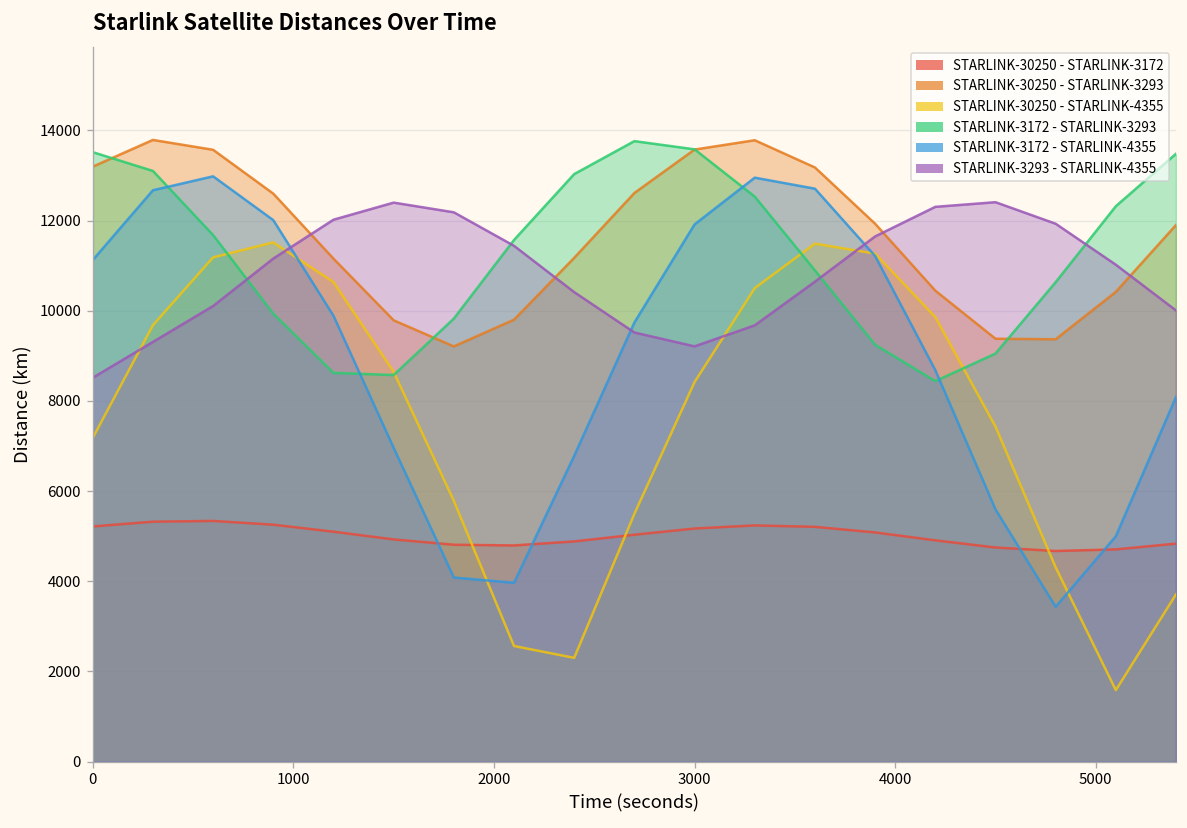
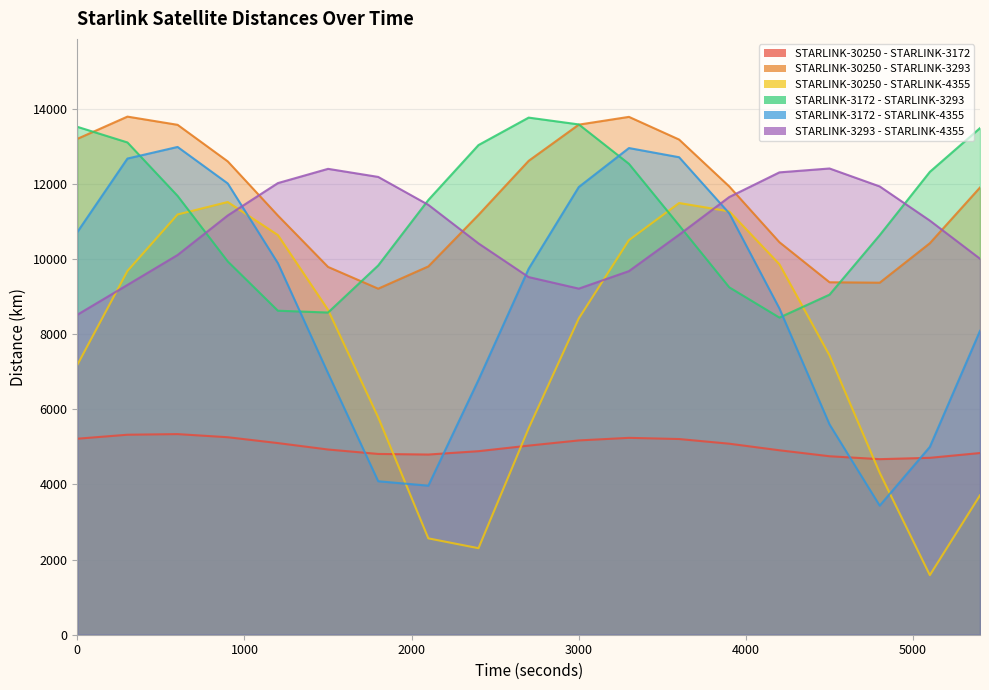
STARLINK-3172 - STARLINK-4355, 0: 11100 -> 10700
